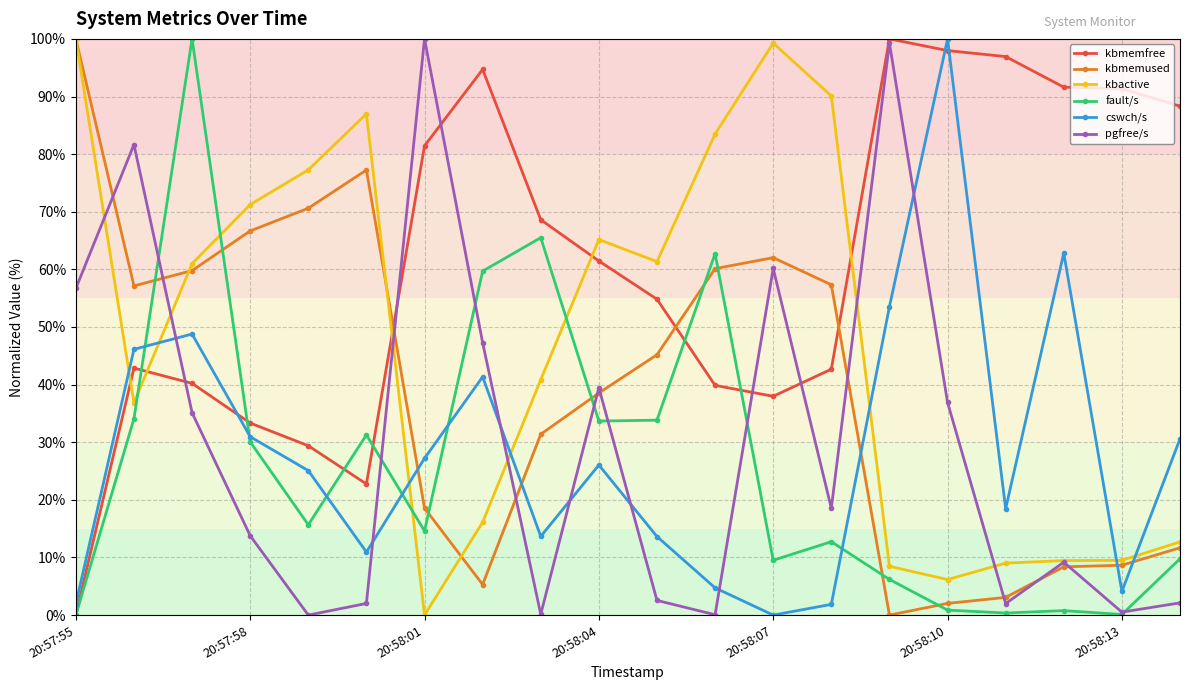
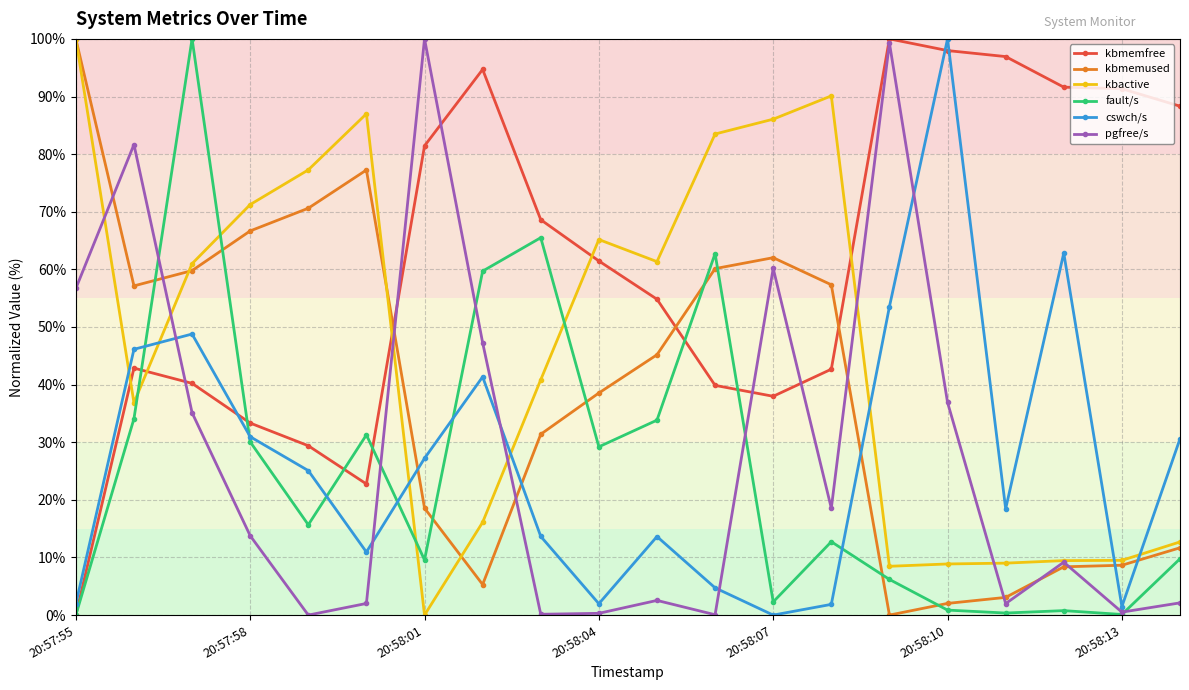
fault/s, 20:58:01: 15% -> 10%
fault/s, 20:58:04: 34% -> 29%
cswch/s, 20:58:04: 26% -> 2%
pgfree/s, 20:58:04: 39% -> 0%
kbactive, 20:58:07: 99% -> 86%
fault/s, 20:58:07: 10% -> 2%
kbactive, 20:58:10: 6% -> 9%
cswch/s, 20:58:13: 4% -> 1%
